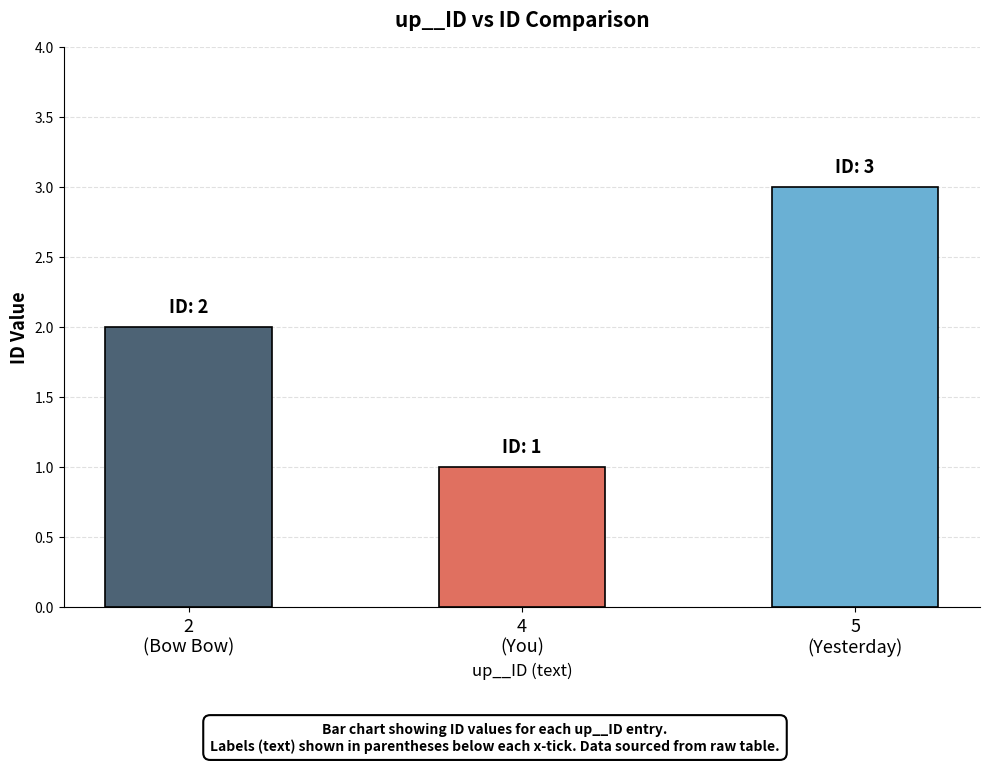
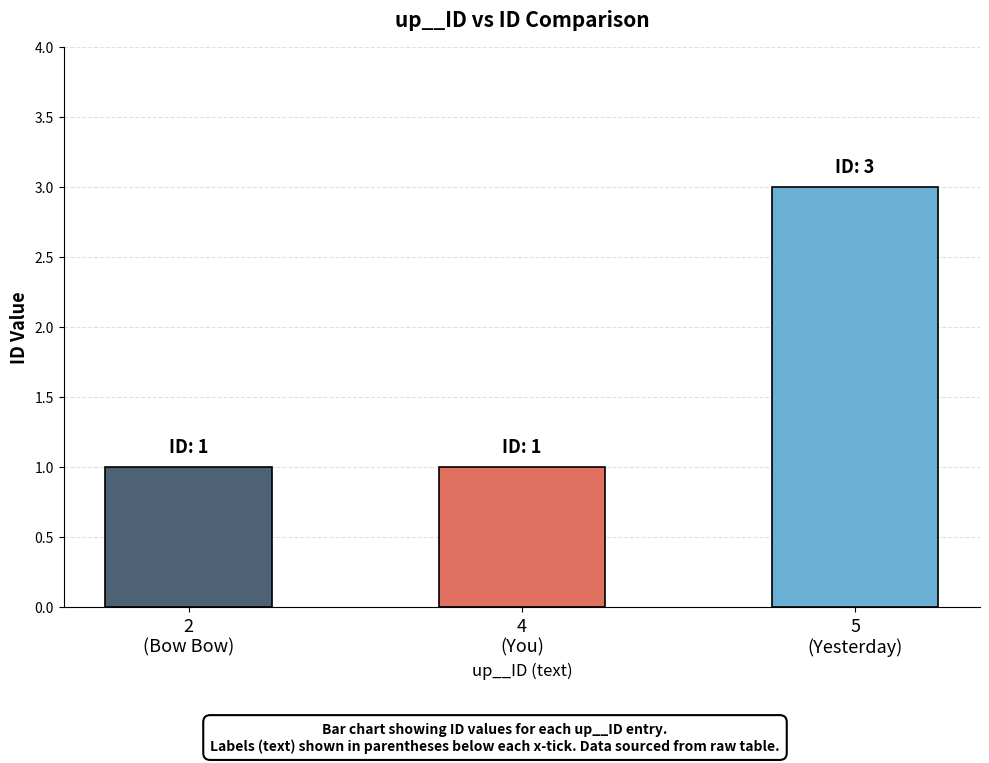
2 (Bow Bow): 2 -> 1
